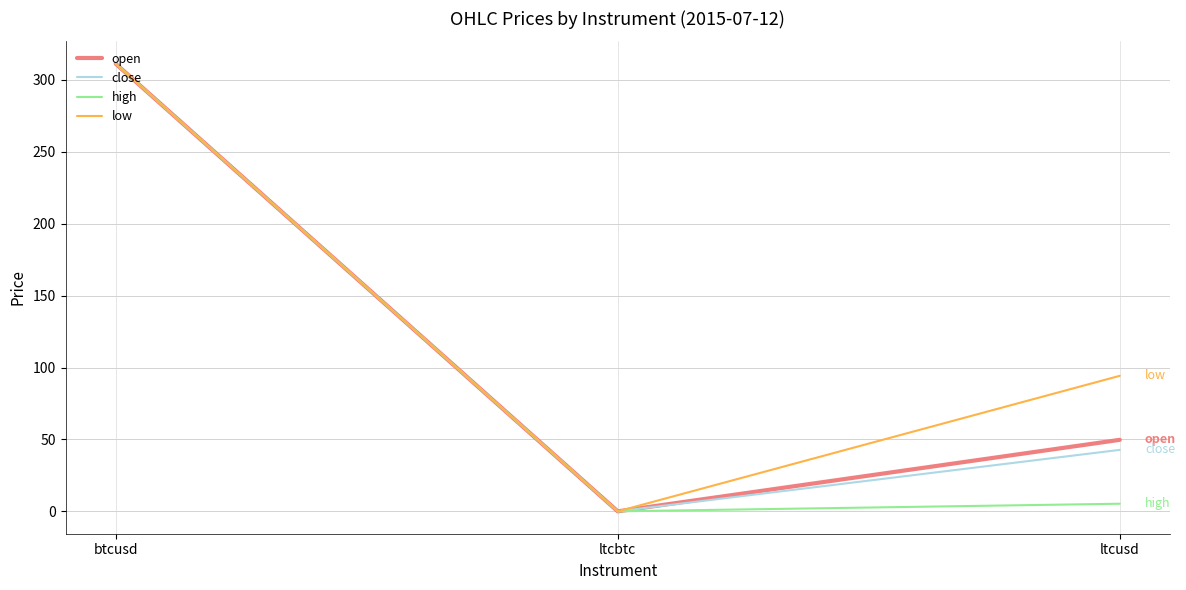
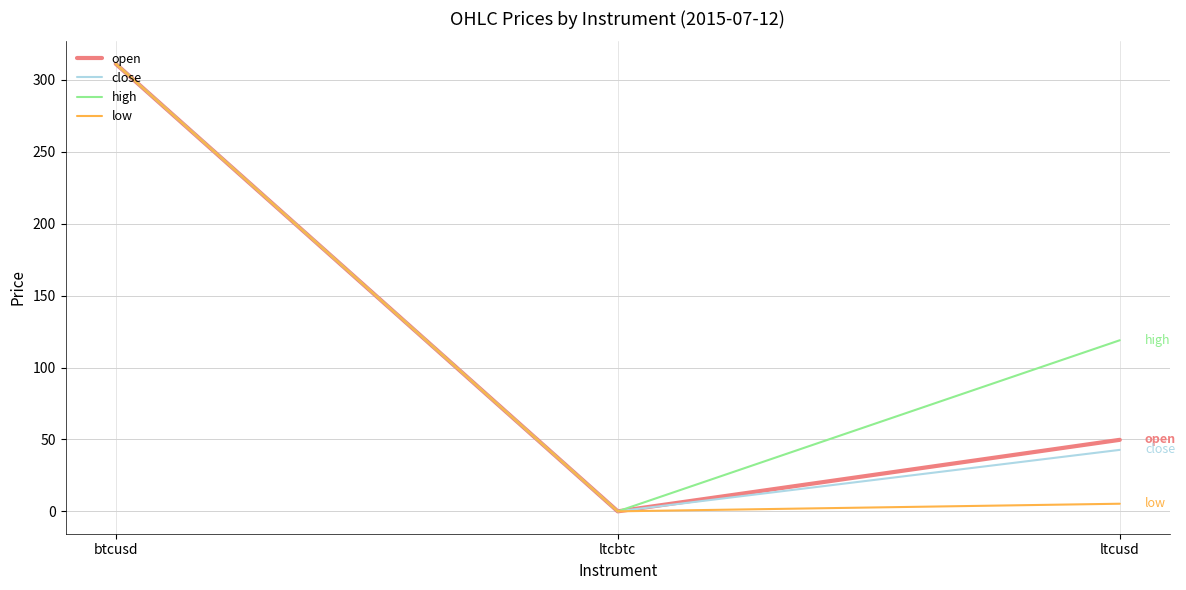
high, ltcusd: 5 -> 119
low, ltcusd: 94 -> 5
